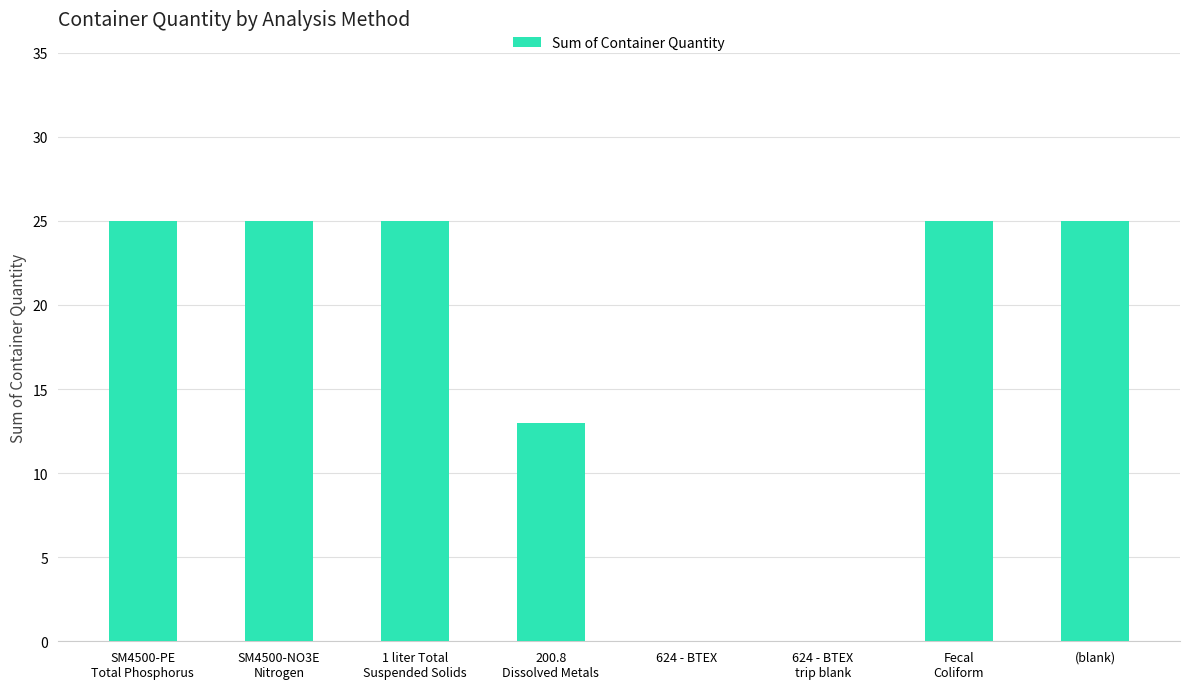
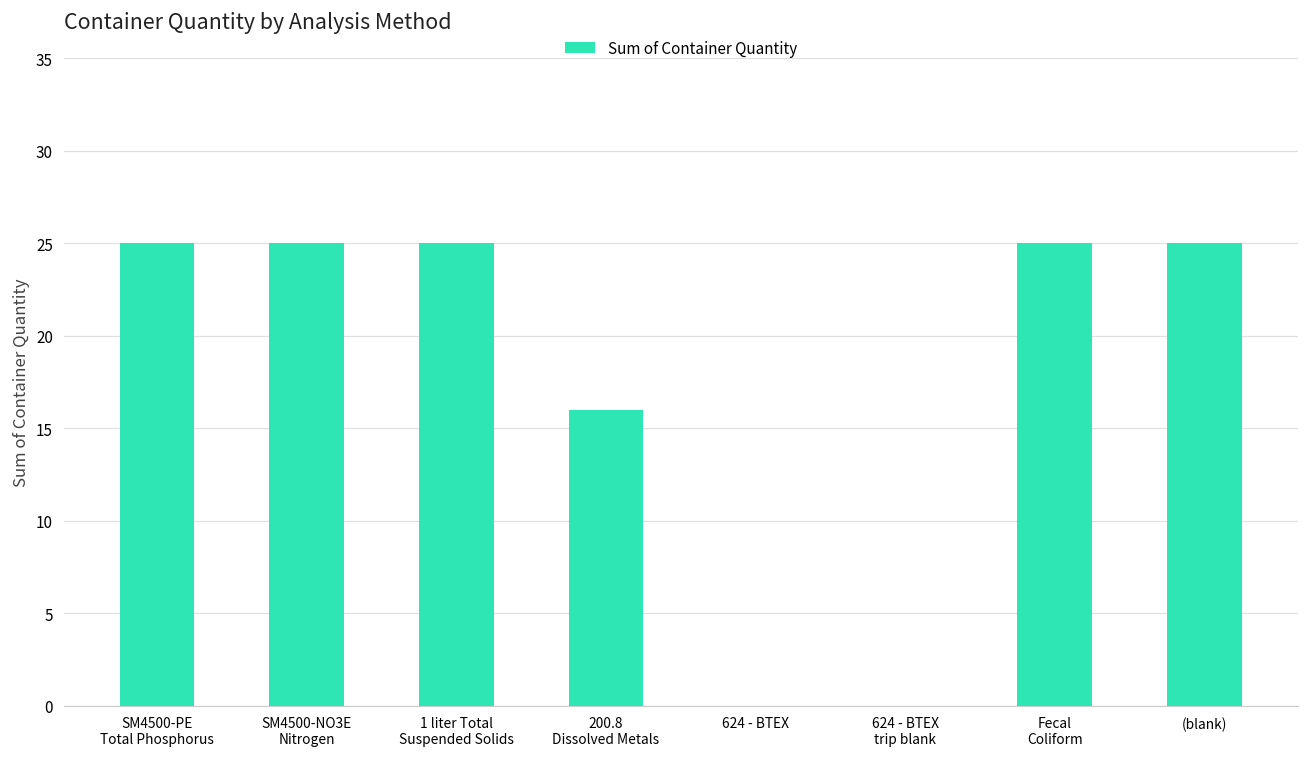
200.8 Dissolved Metals: 13 -> 16
